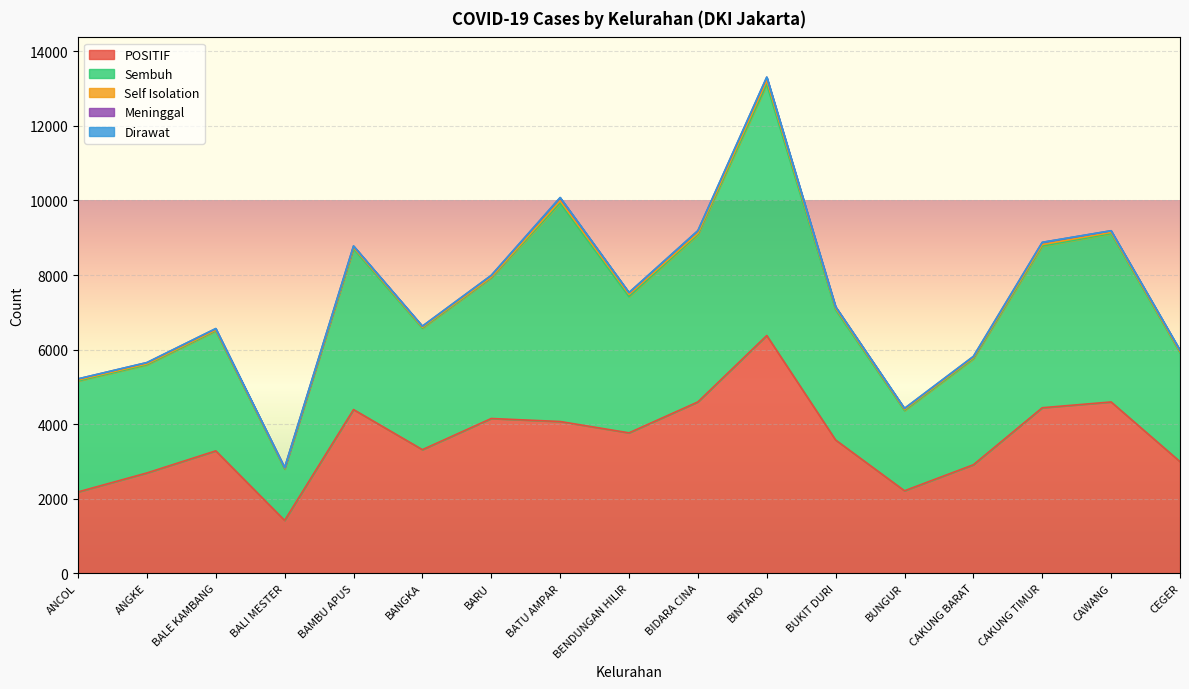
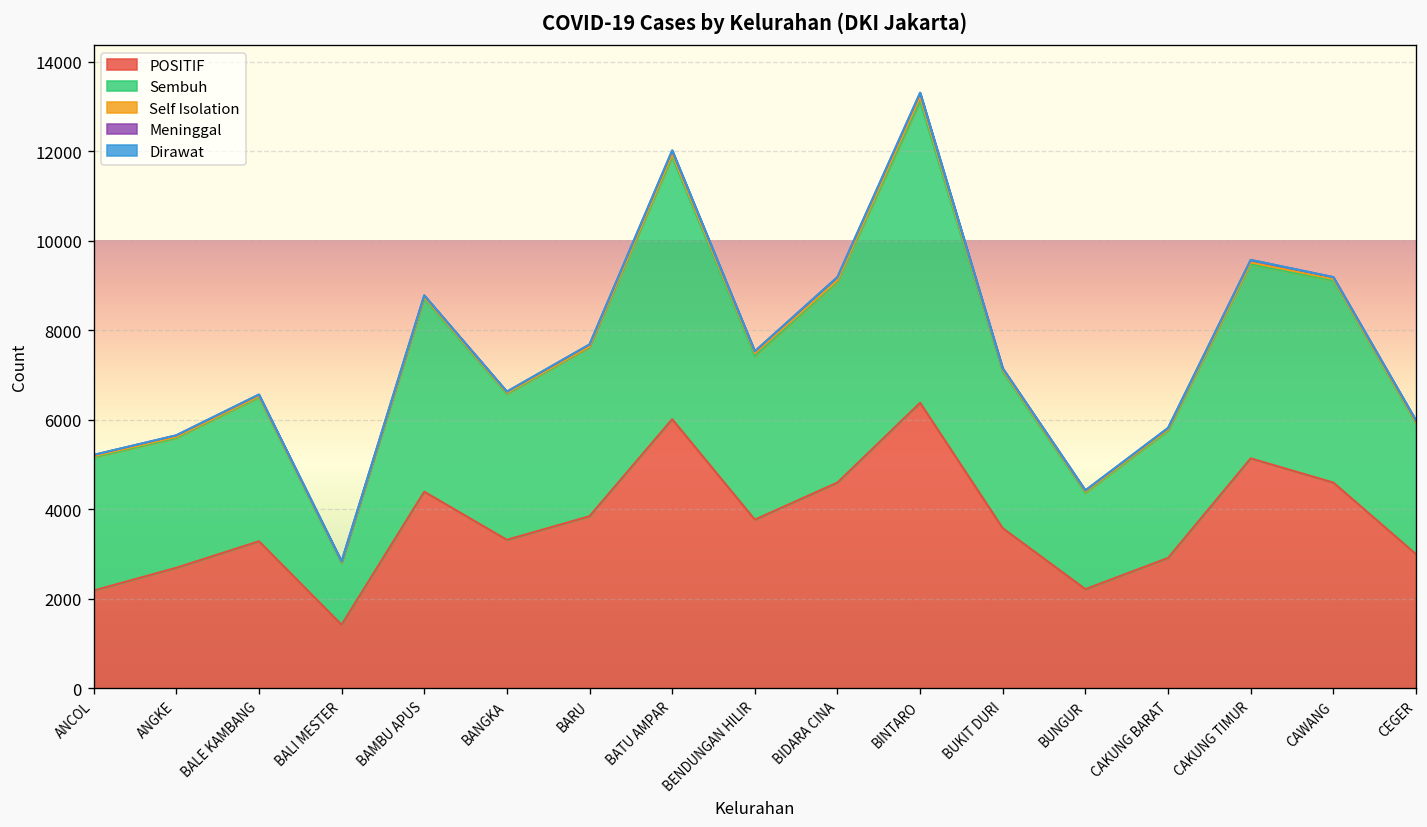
POSITIF, BARU: 4200 -> 3800
POSITIF, BATU AMPAR: 4100 -> 6000
POSITIF, CAKUNG TIMUR: 4400 -> 5100
